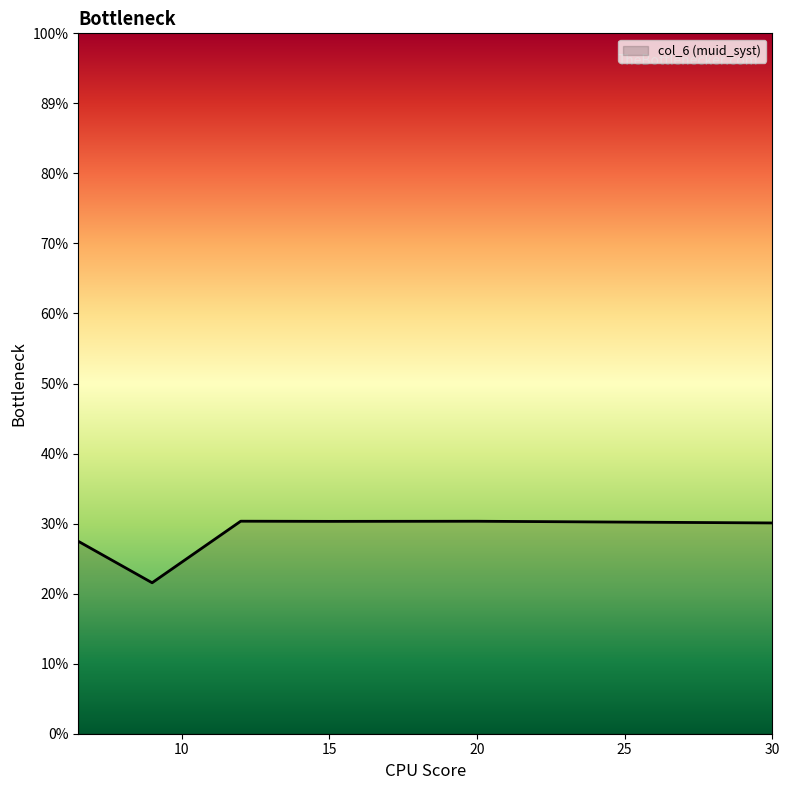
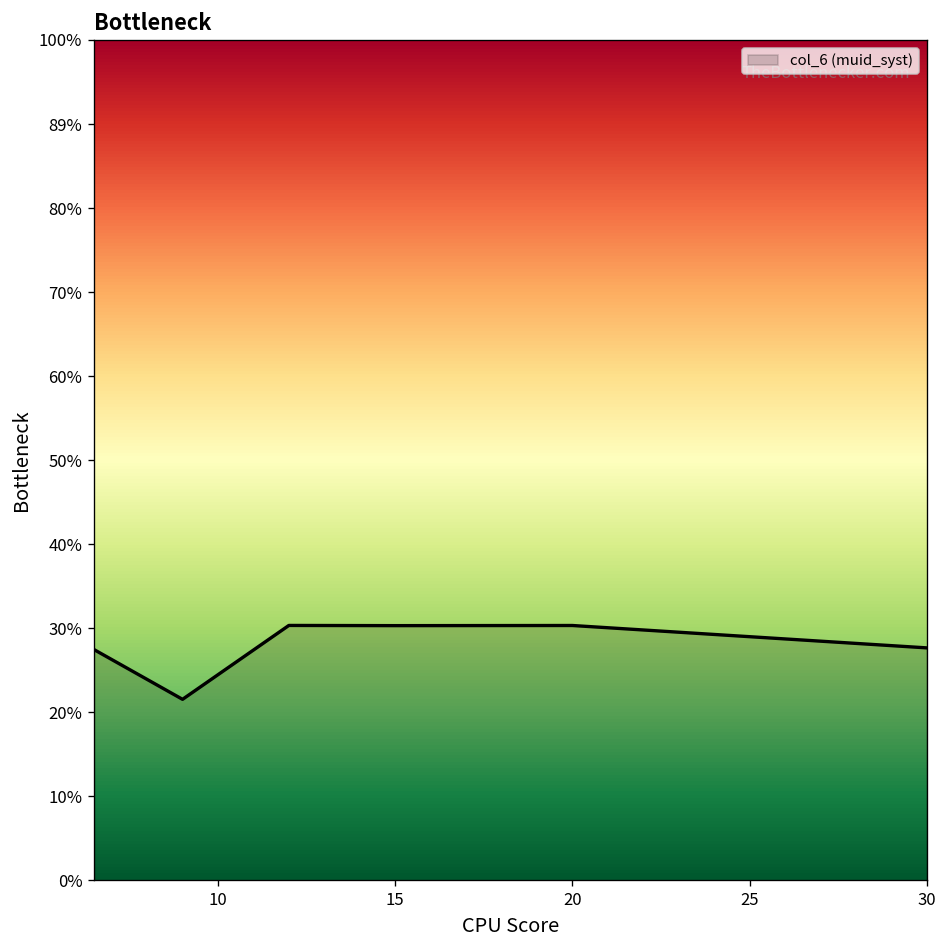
30: 30% -> 28%
